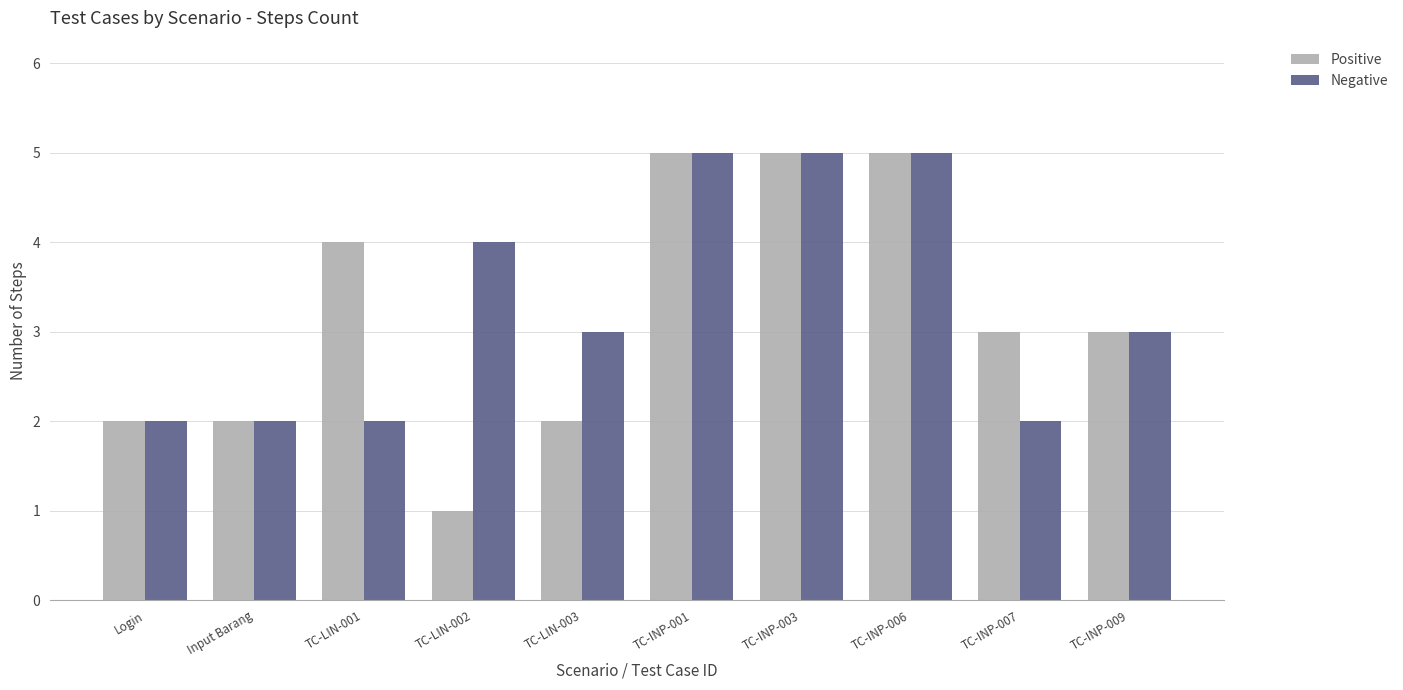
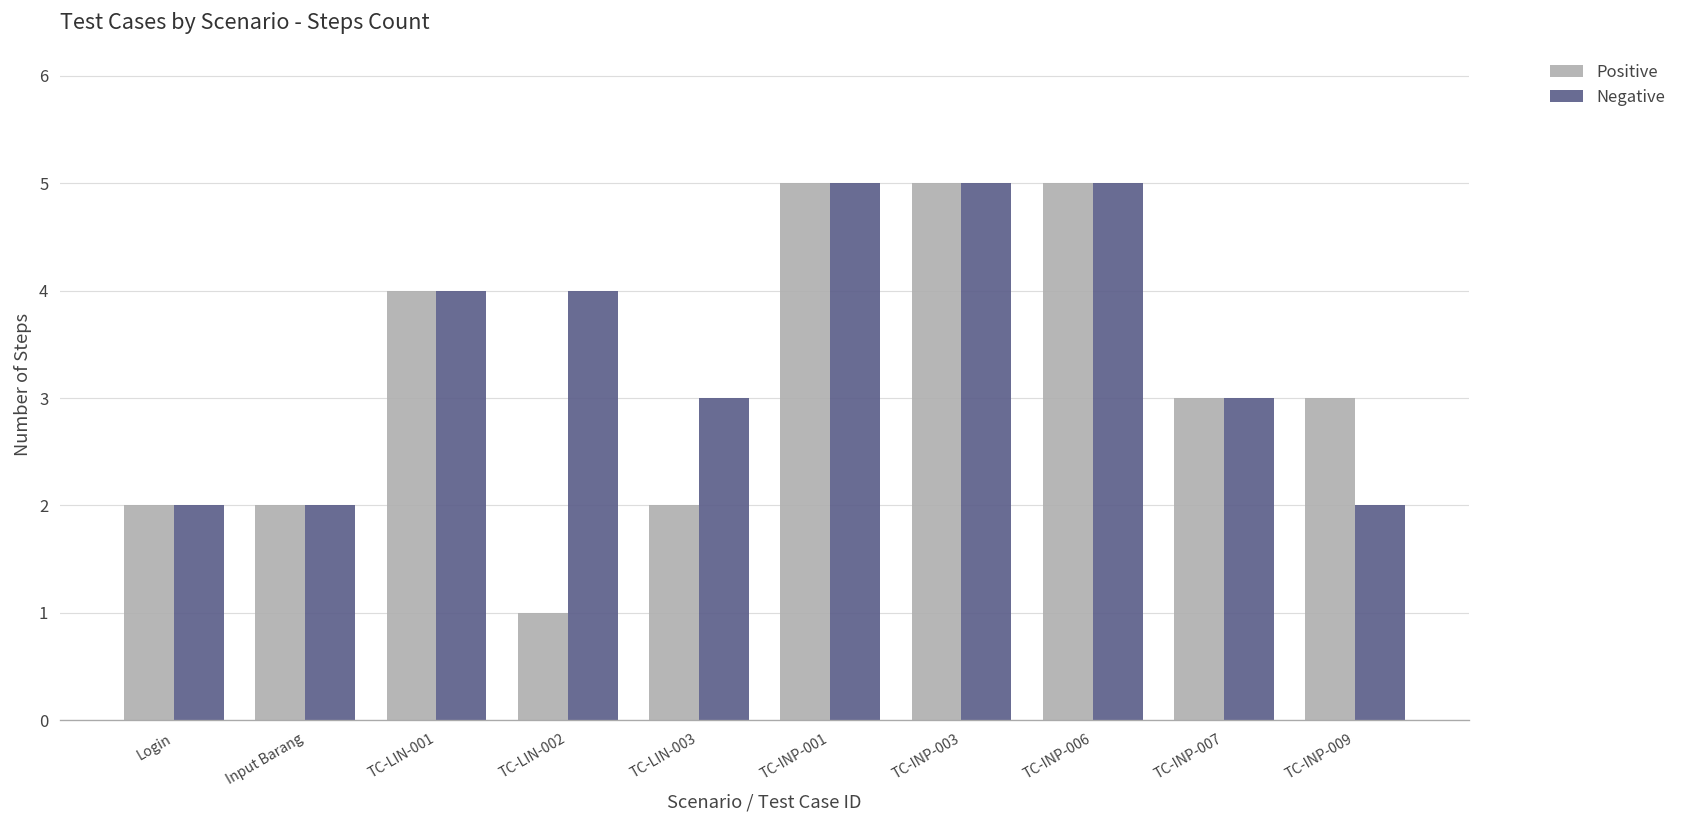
Negative, TC-LIN-001: 2 -> 4
Negative, TC-INP-007: 2 -> 3
Negative, TC-INP-009: 3 -> 2
